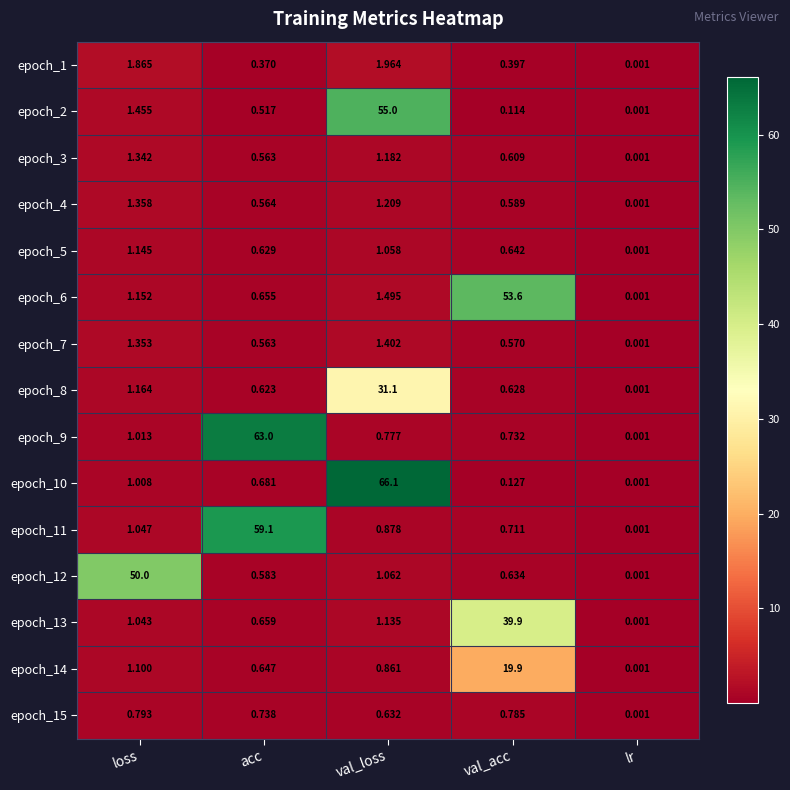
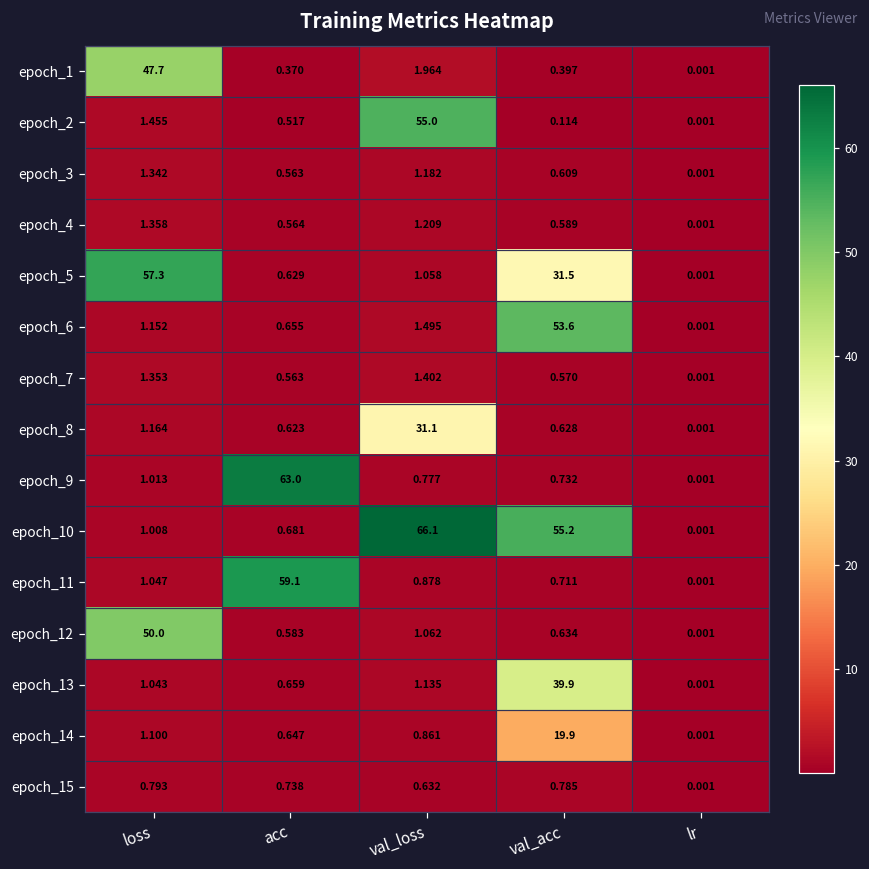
epoch_1, loss: 1.865 -> 47.7
epoch_5, loss: 1.145 -> 57.3
epoch_5, val_acc: 0.642 -> 31.5
epoch_10, val_acc: 0.127 -> 55.2
